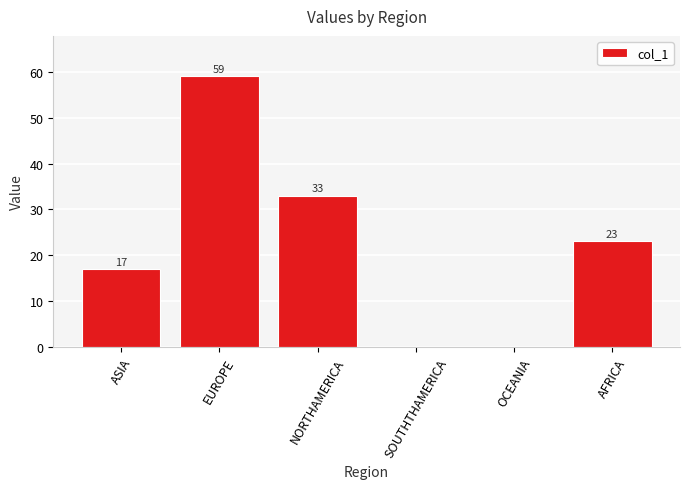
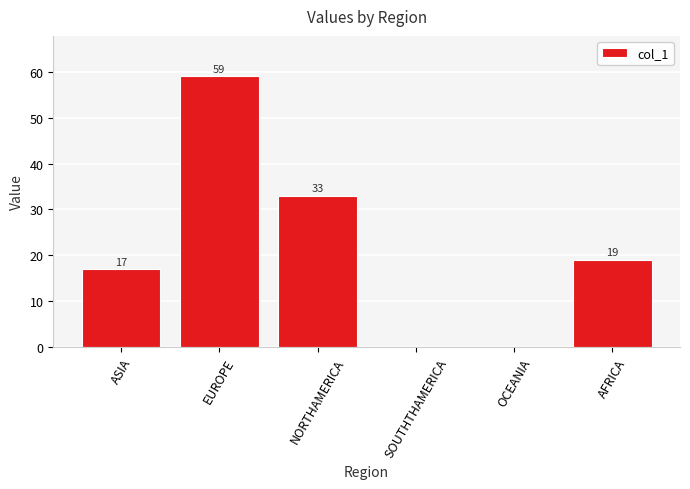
AFRICA: 23 -> 19
